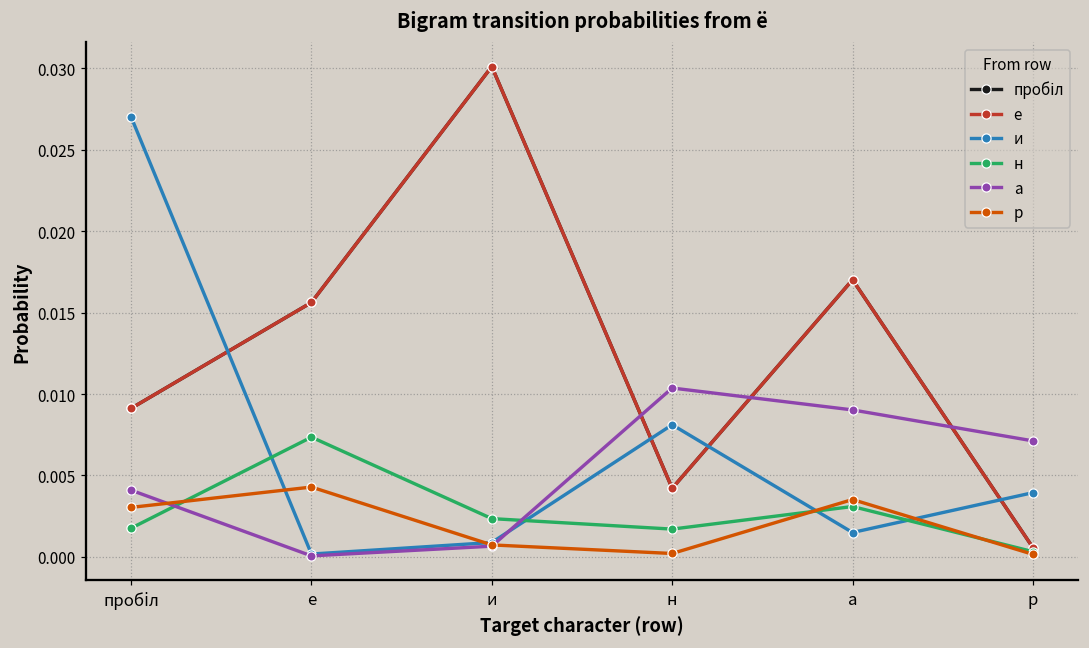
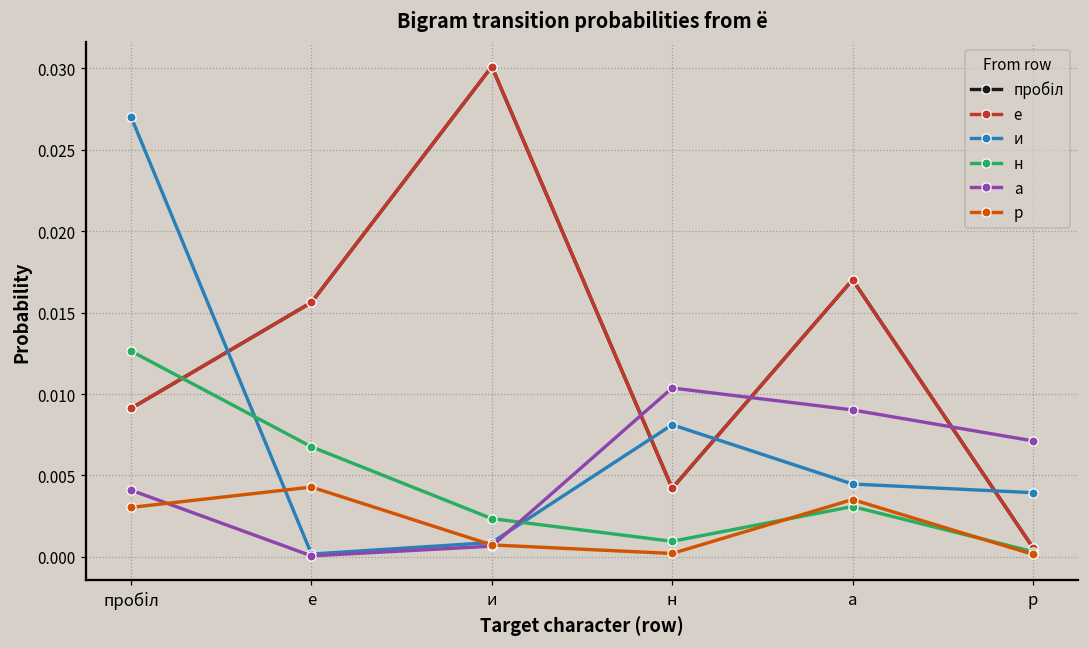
н, пробіл: 0.0018 -> 0.0126
н, е: 0.0074 -> 0.0068
н, н: 0.0017 -> 0.0010
и, а: 0.0015 -> 0.0045
